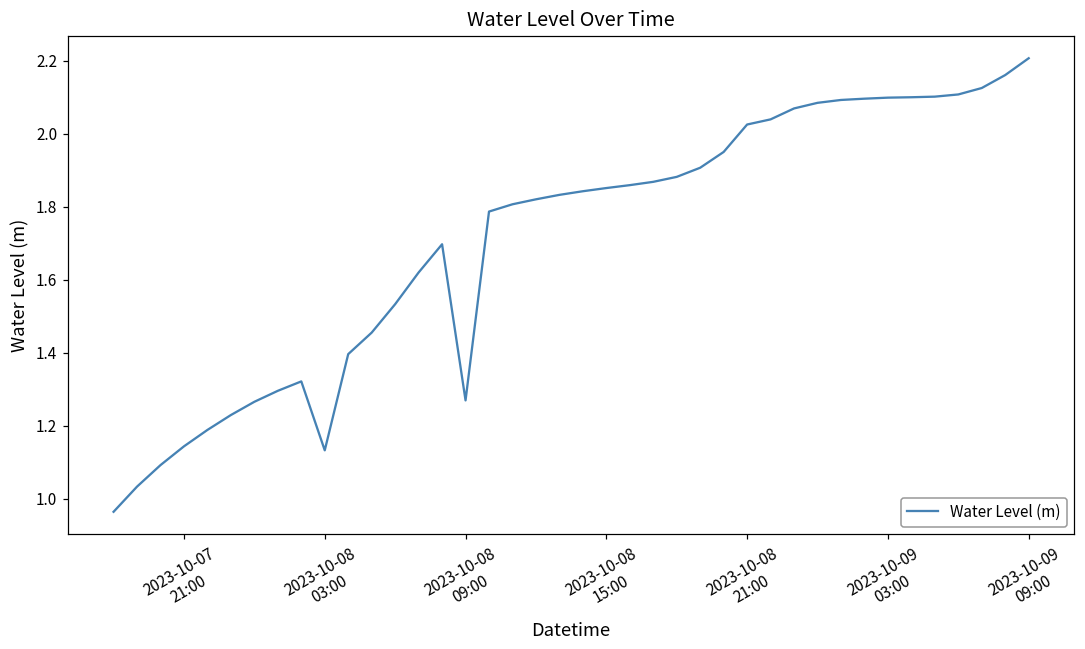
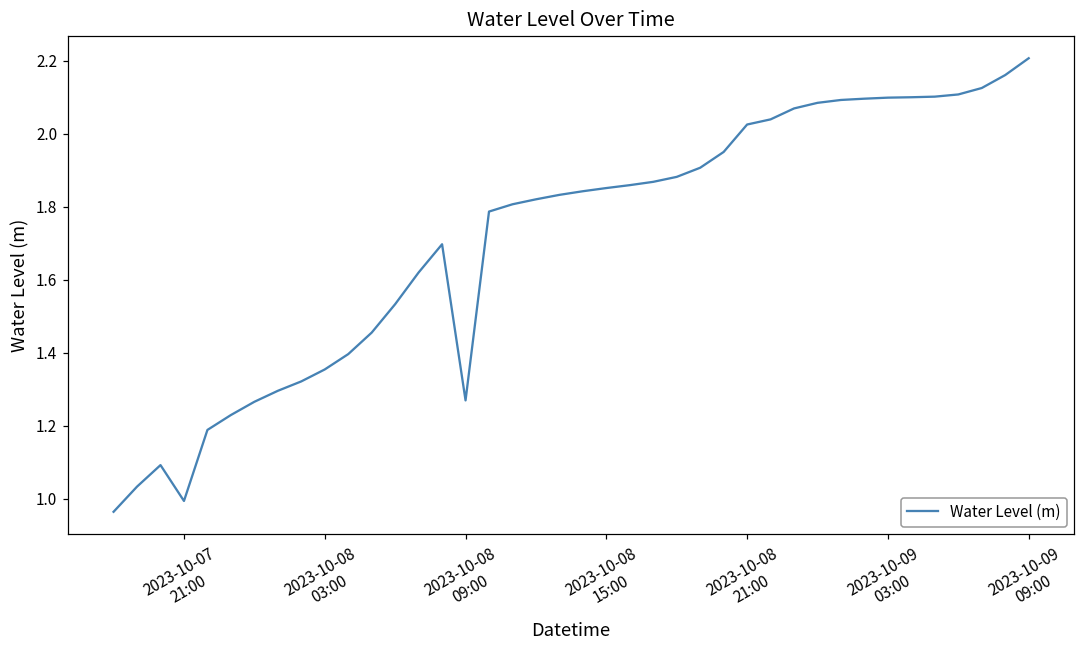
2023-10-07 21:00: 1.14 -> 0.99
2023-10-08 03:00: 1.13 -> 1.35
